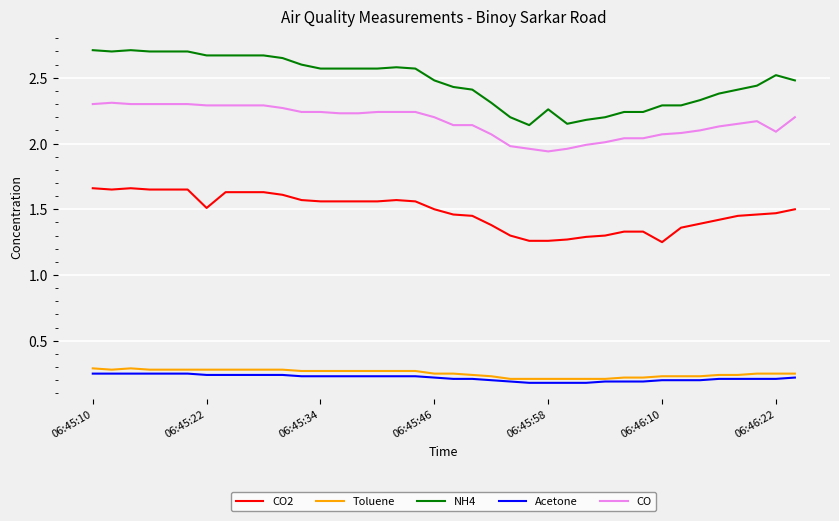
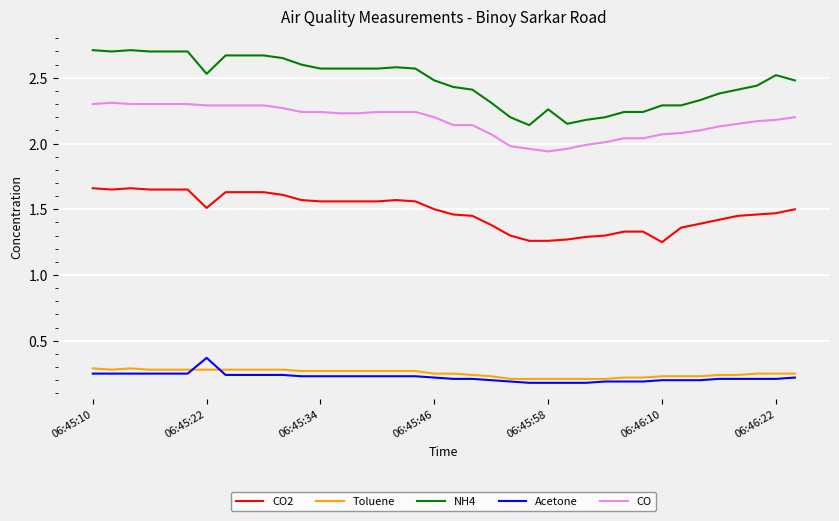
NH4, 06:45:22: 2.67 -> 2.53
Acetone, 06:45:22: 0.24 -> 0.37
CO, 06:46:22: 2.09 -> 2.18
